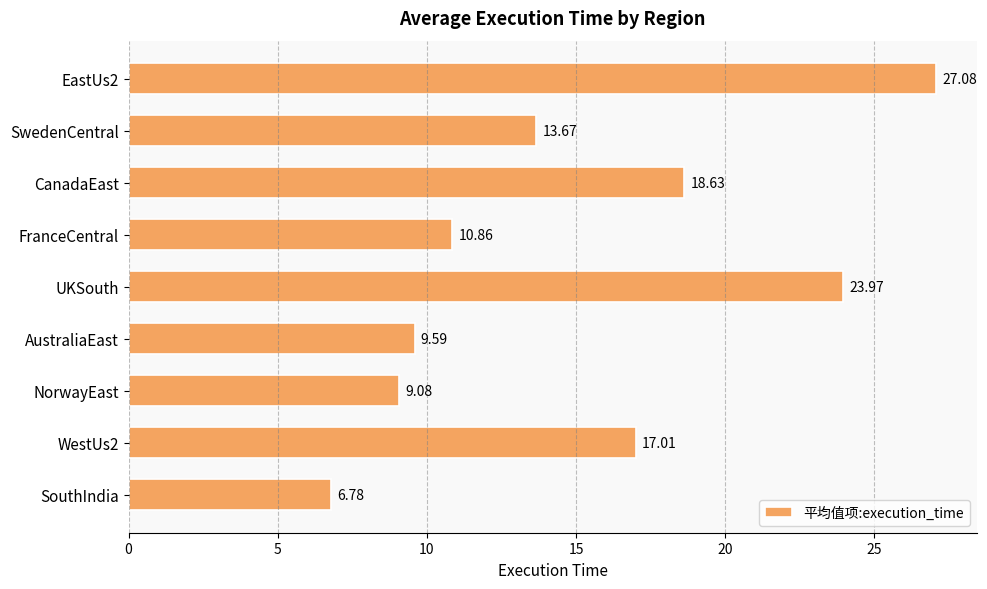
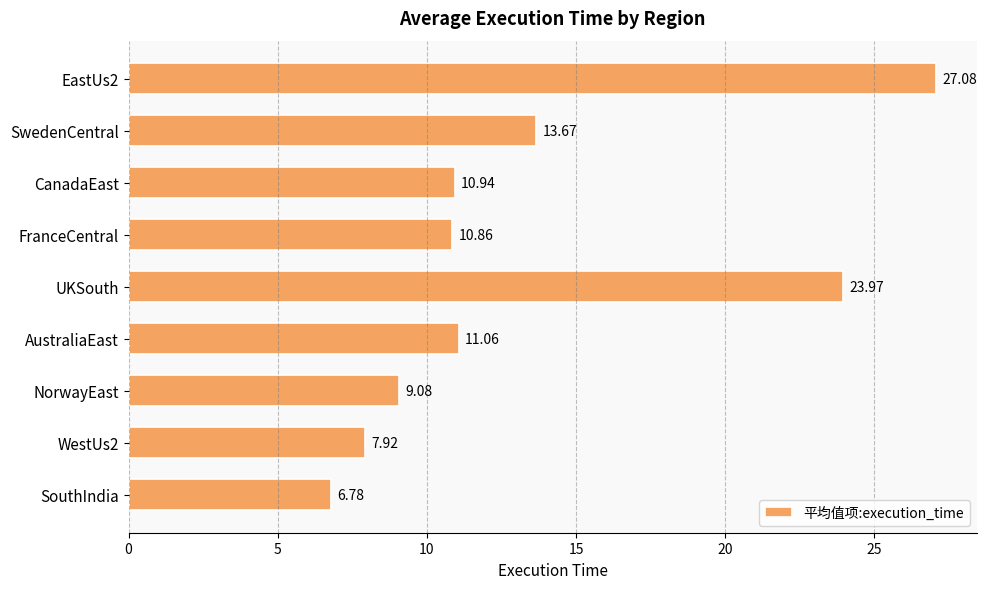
CanadaEast: 18.63 -> 10.94
AustraliaEast: 9.59 -> 11.06
WestUs2: 17.01 -> 7.92
